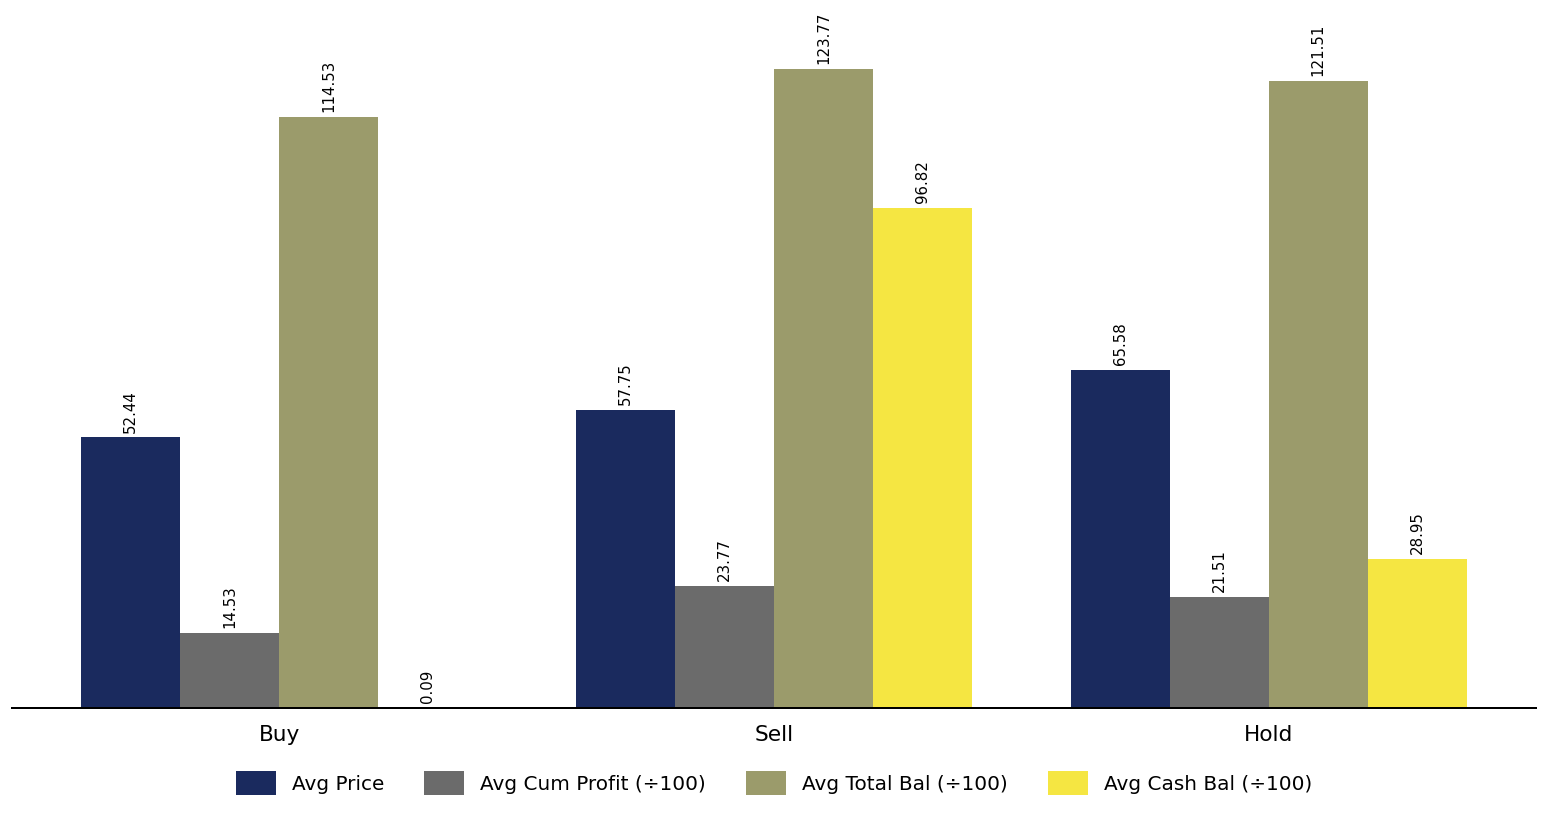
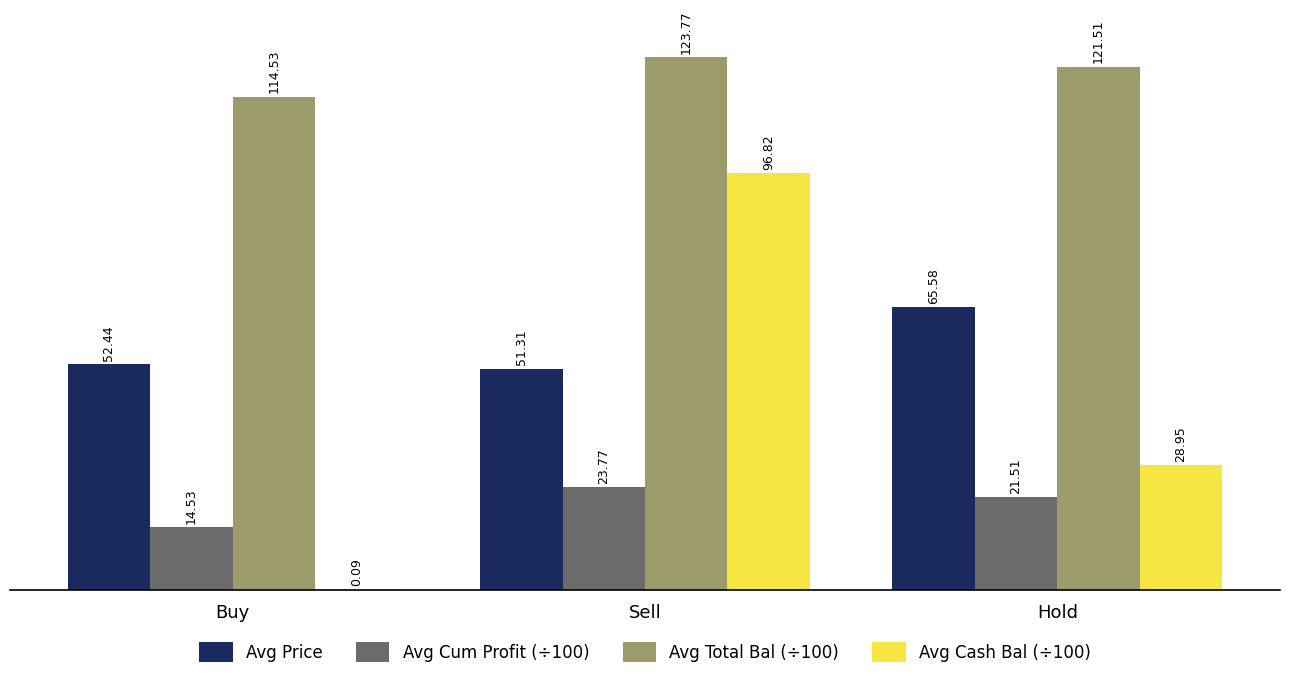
Avg Price, Sell: 57.75 -> 51.31
